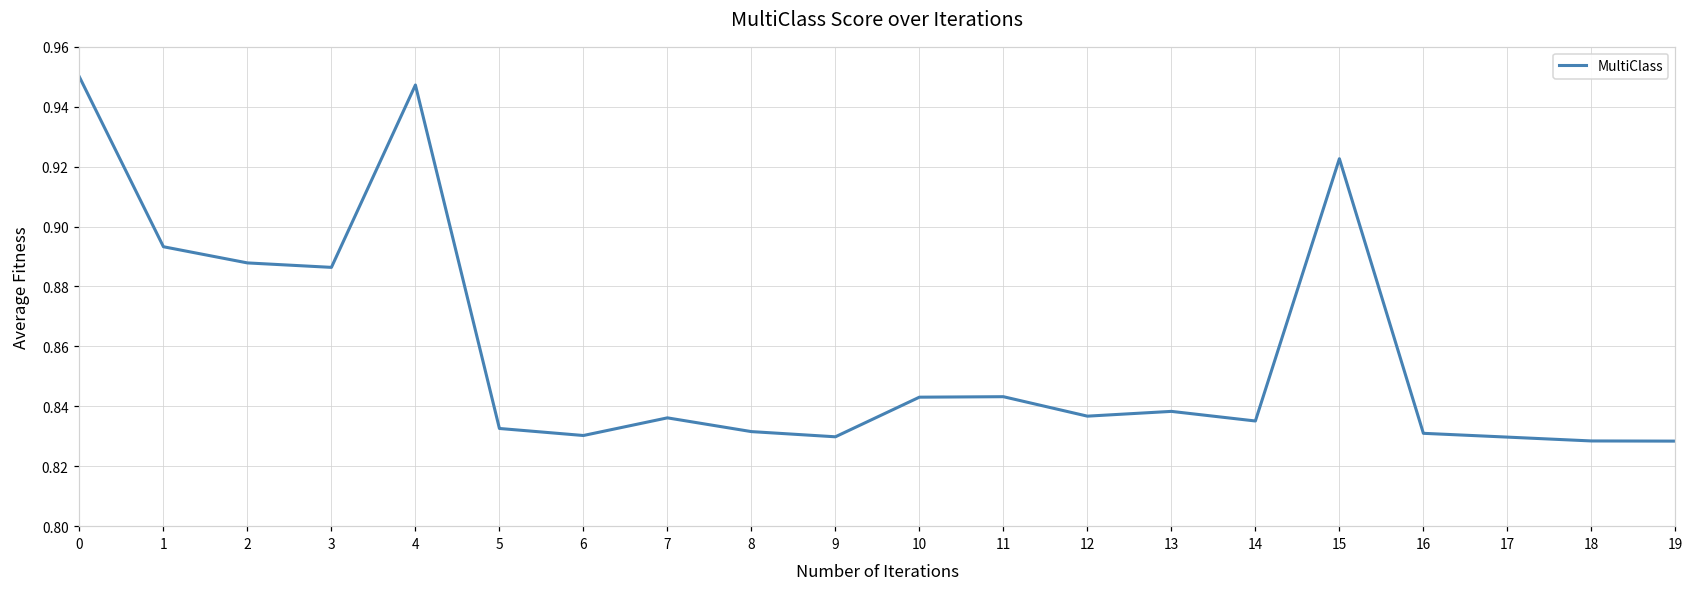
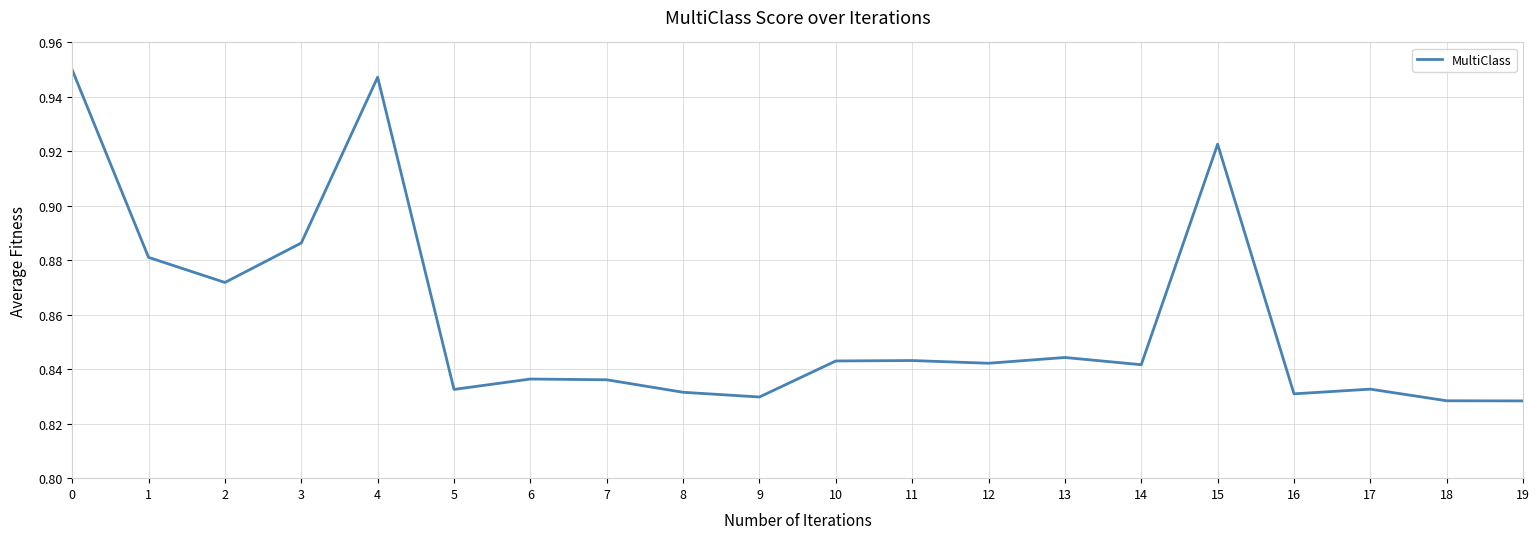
1: 0.893 -> 0.881
2: 0.888 -> 0.872
6: 0.830 -> 0.836
12: 0.837 -> 0.842
13: 0.838 -> 0.844
14: 0.835 -> 0.842
17: 0.830 -> 0.833
